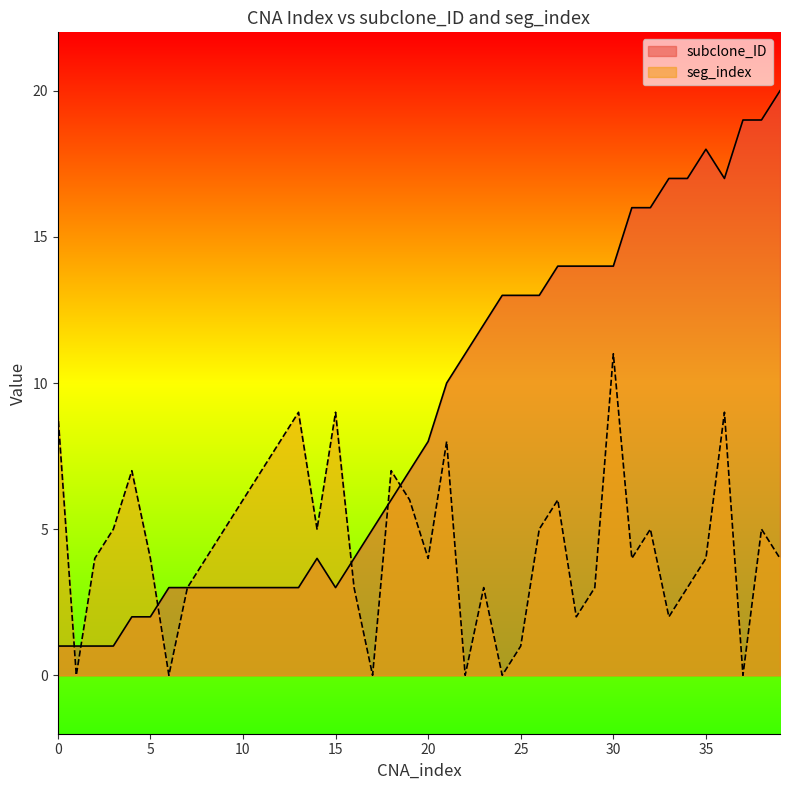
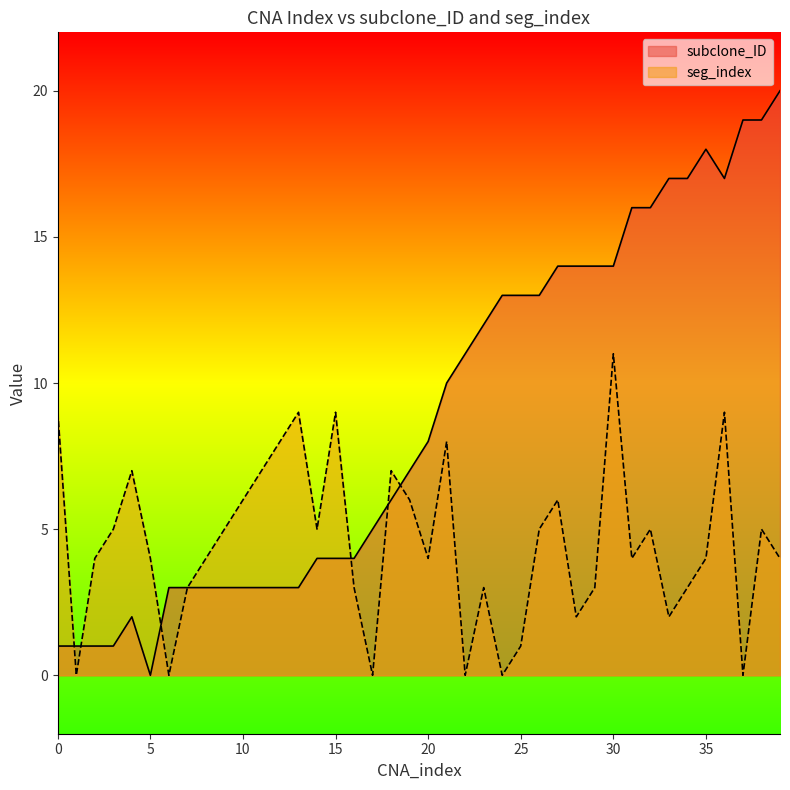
subclone_ID, 5: 2 -> 0
subclone_ID, 15: 3 -> 4
